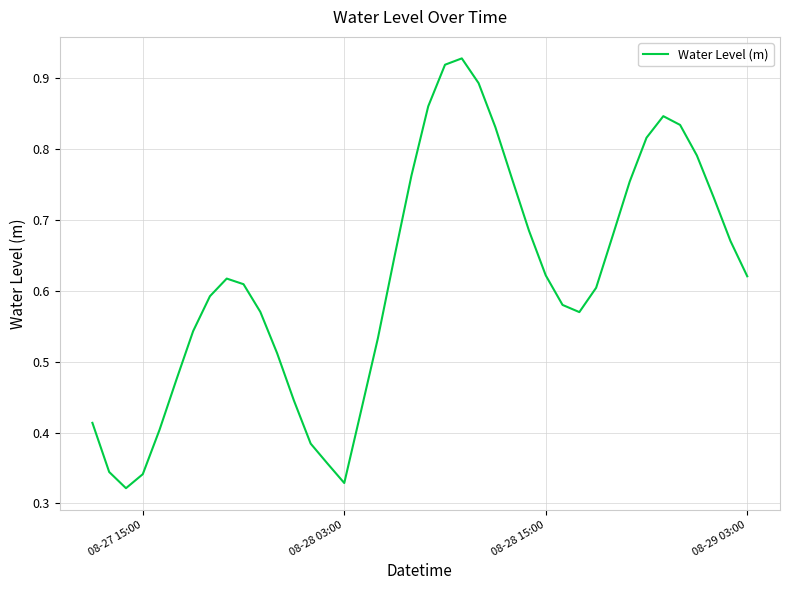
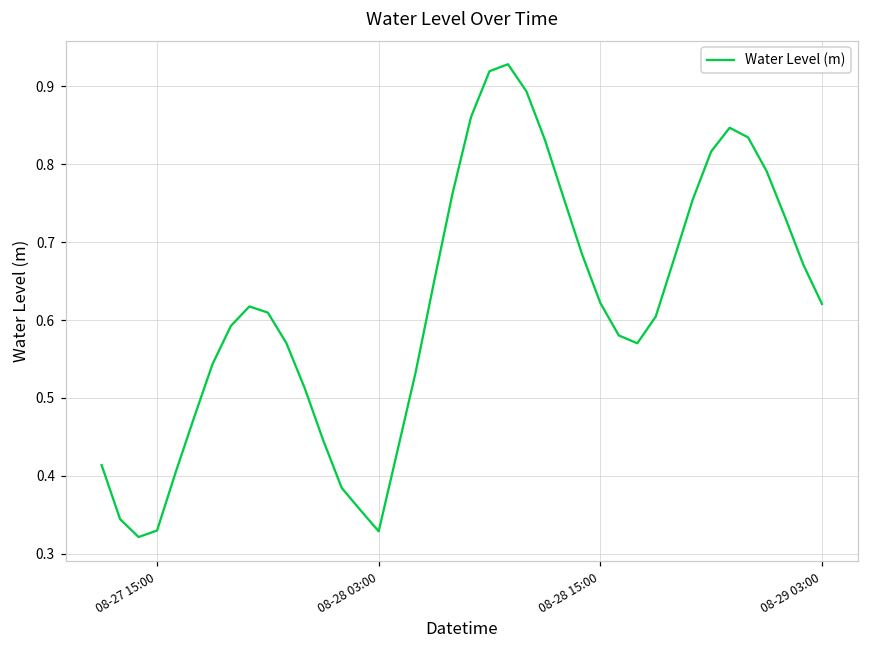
08-27 15:00: 0.34 -> 0.33
